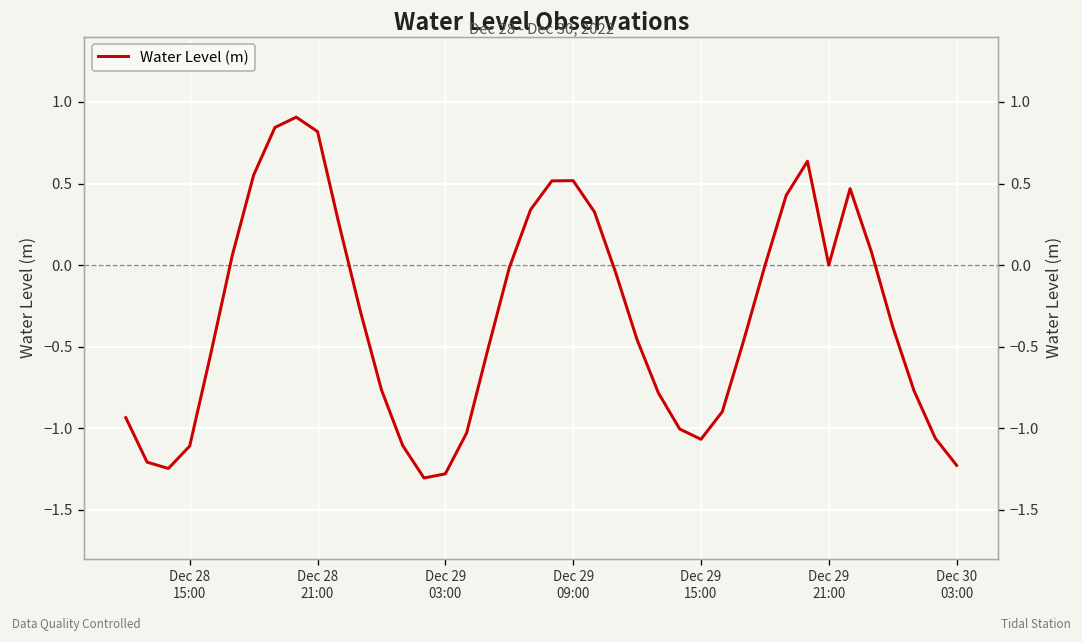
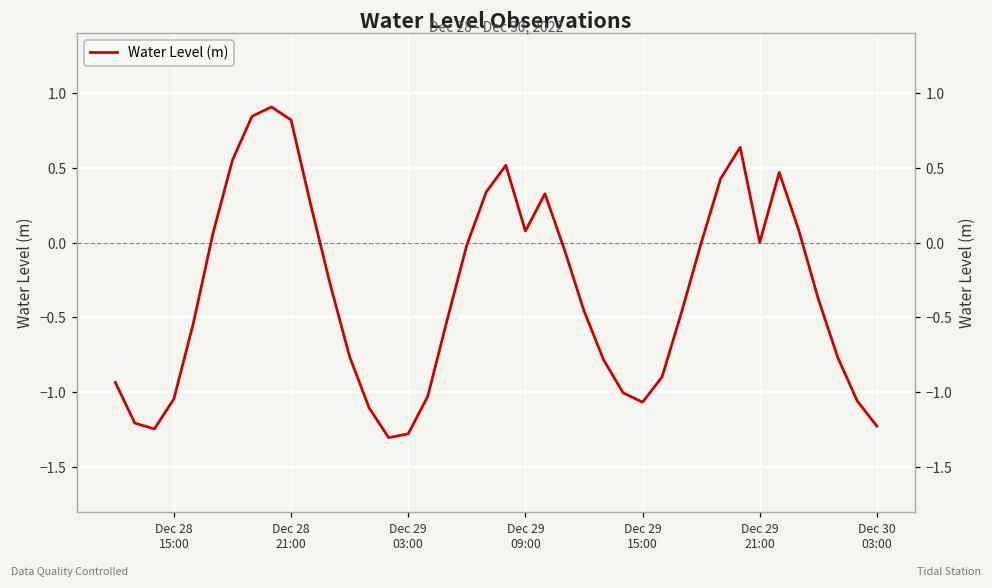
Dec 28 15:00: -1.11 -> -1.05
Dec 29 09:00: 0.52 -> 0.08
